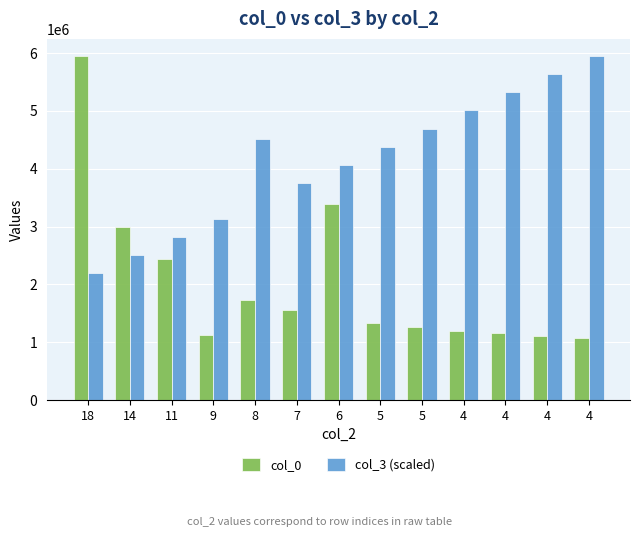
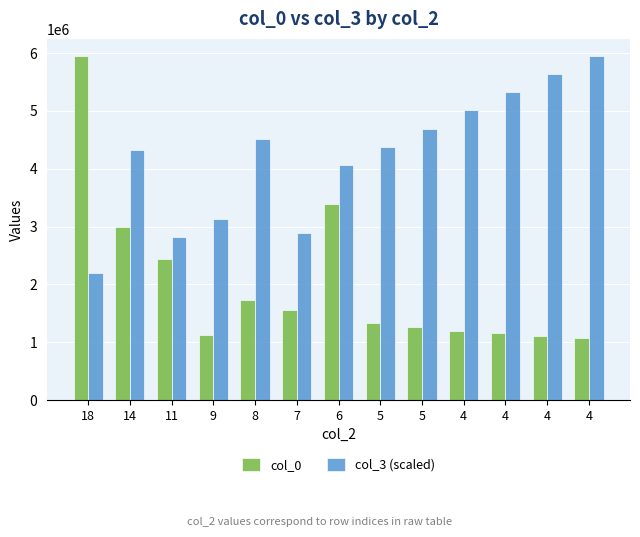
col_3 (scaled), 14: 2500000 -> 4300000
col_3 (scaled), 7: 3800000 -> 2900000
